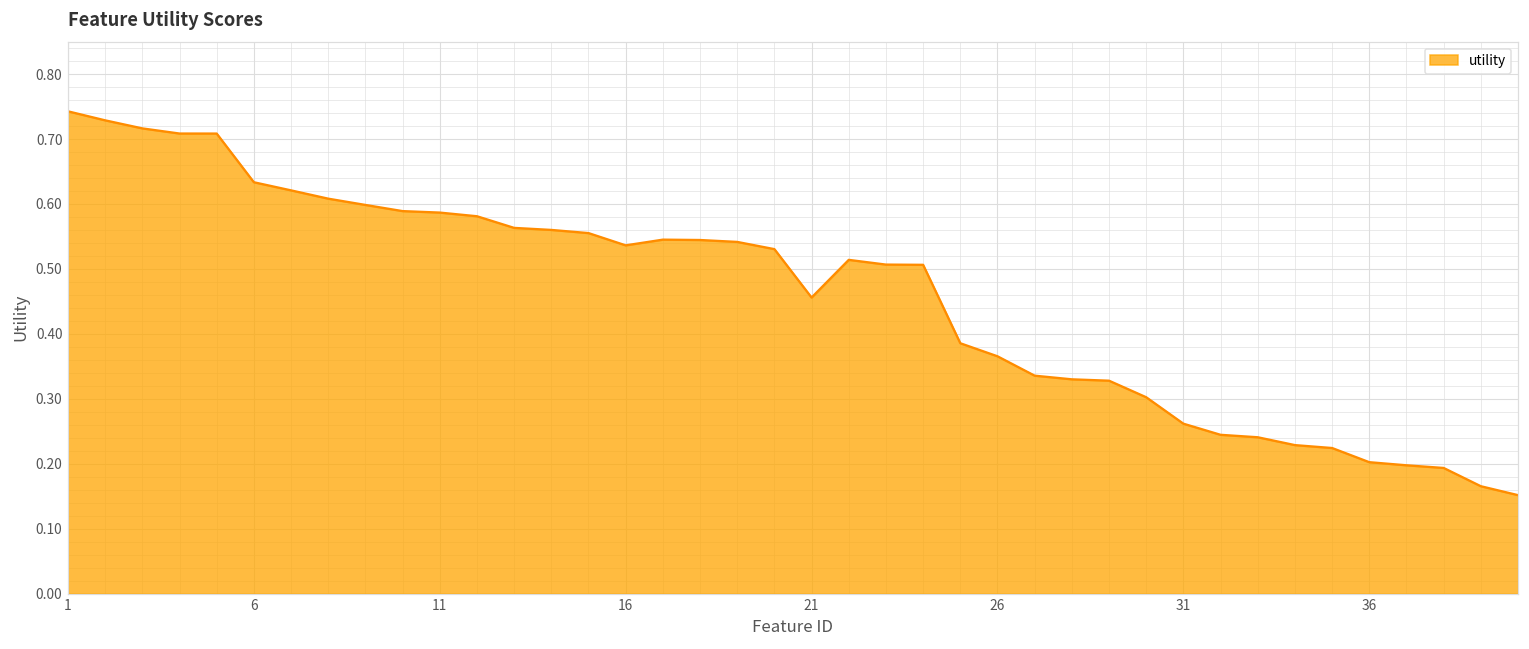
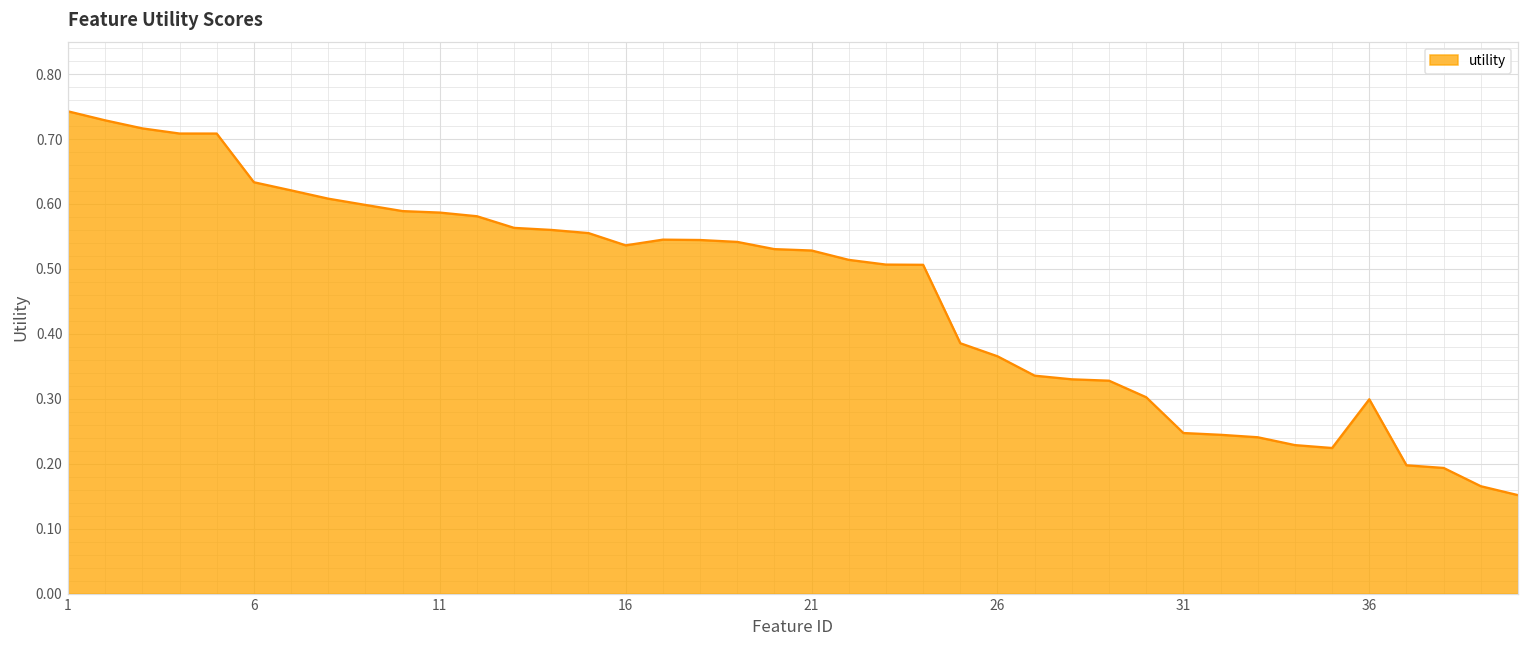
21: 0.46 -> 0.53
31: 0.26 -> 0.25
36: 0.20 -> 0.30
